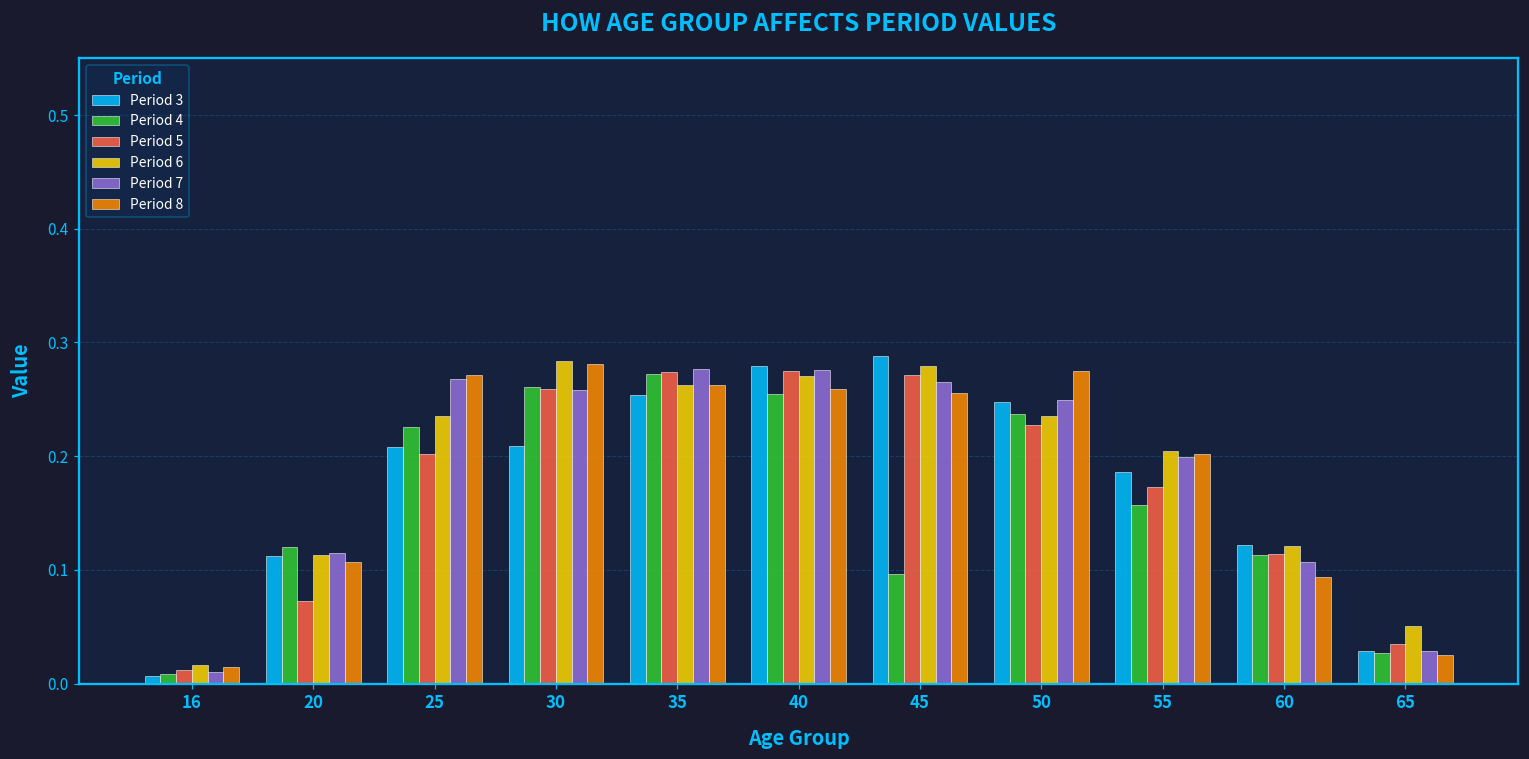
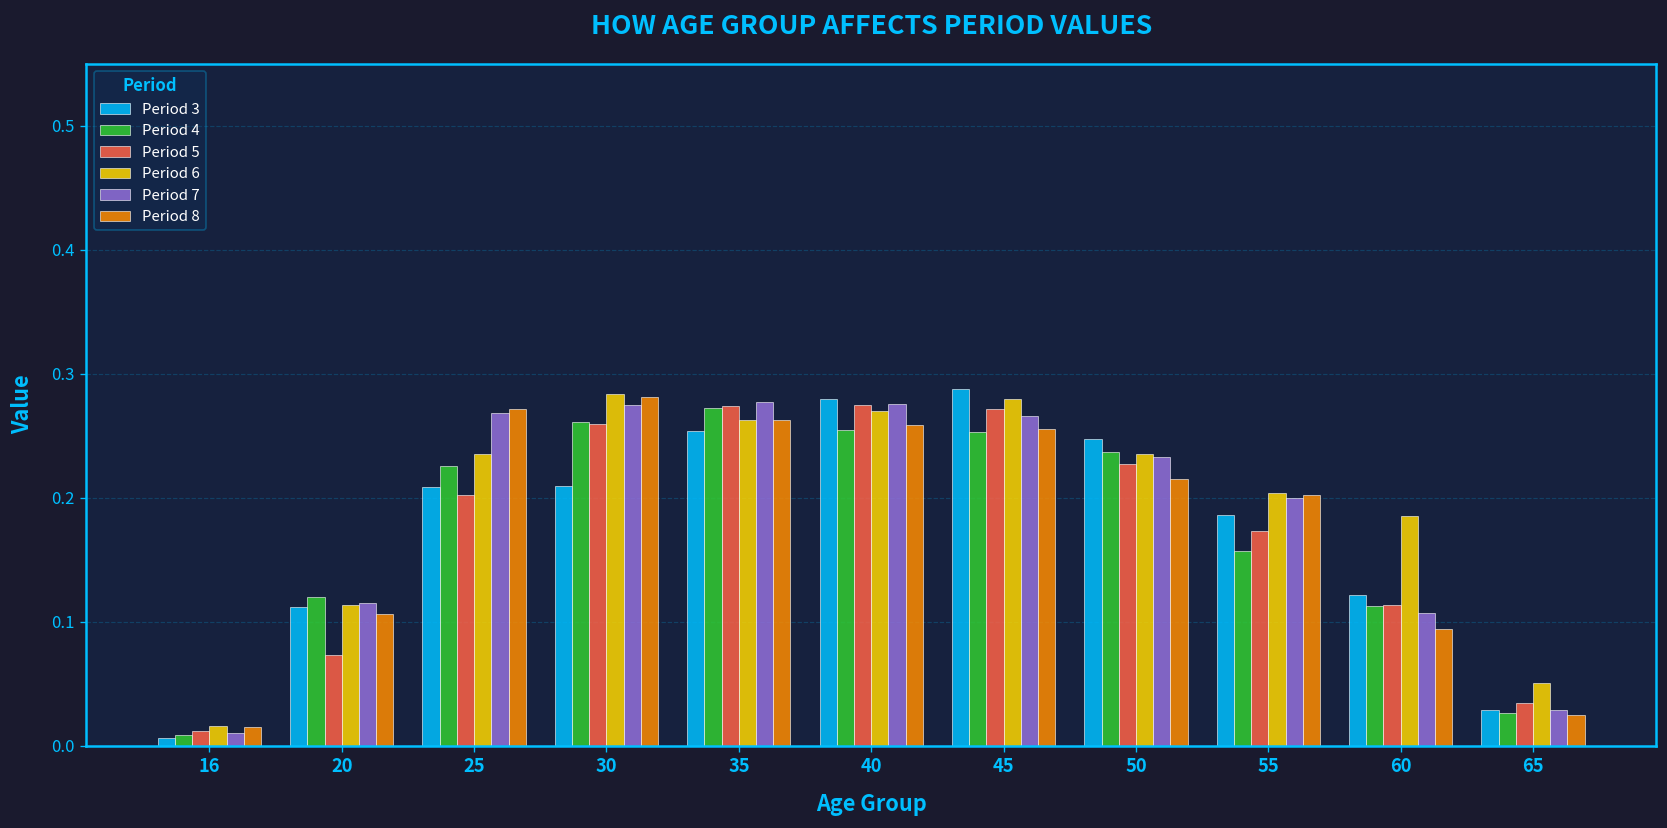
Period 7, 30: 0.258 -> 0.275
Period 4, 45: 0.096 -> 0.253
Period 7, 50: 0.250 -> 0.233
Period 8, 50: 0.275 -> 0.215
Period 6, 60: 0.121 -> 0.185
